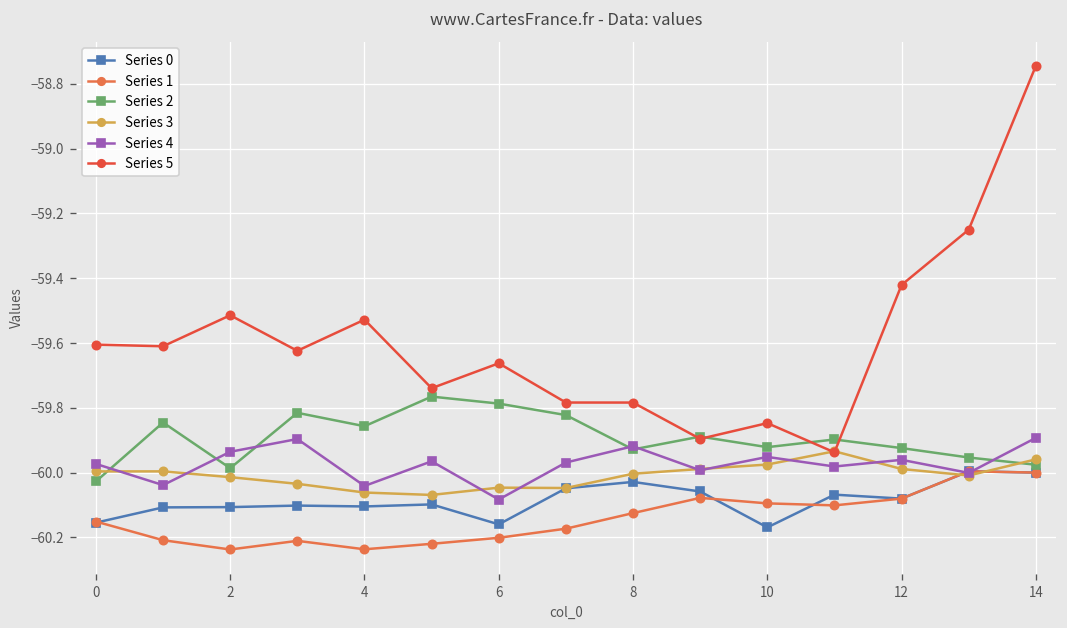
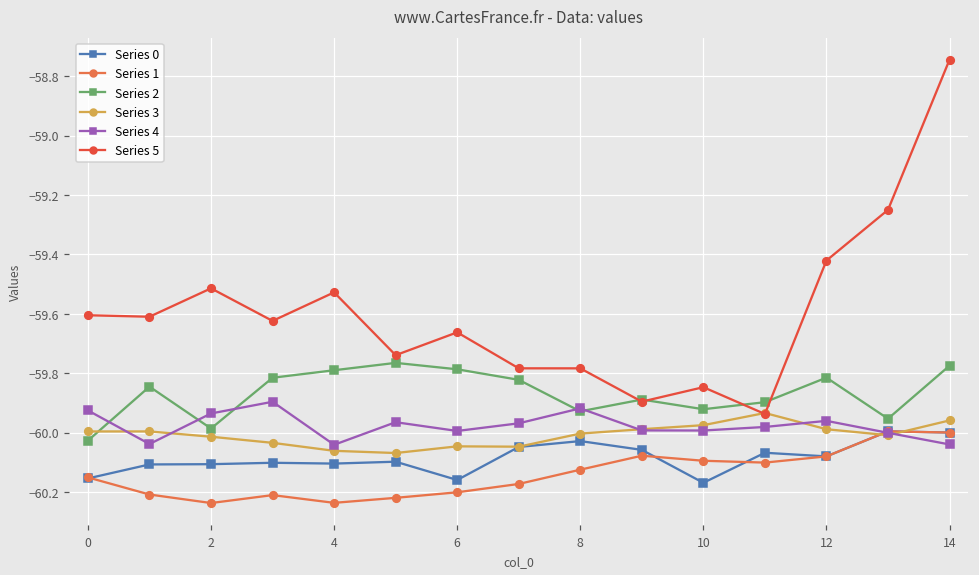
Series 4, 0: -59.97 -> -59.93
Series 2, 4: -59.86 -> -59.79
Series 4, 6: -60.08 -> -59.99
Series 4, 10: -59.95 -> -59.99
Series 2, 12: -59.92 -> -59.82
Series 2, 14: -59.98 -> -59.77
Series 4, 14: -59.89 -> -60.04
